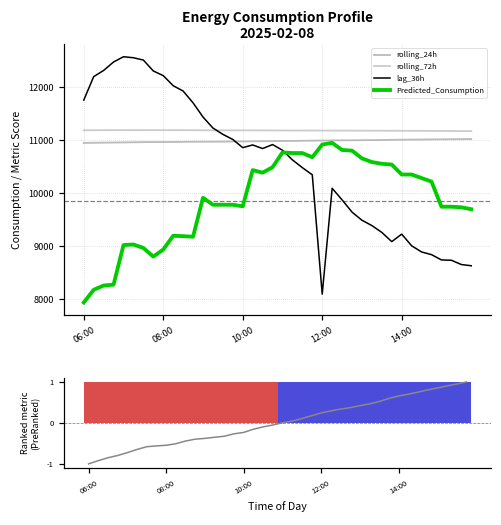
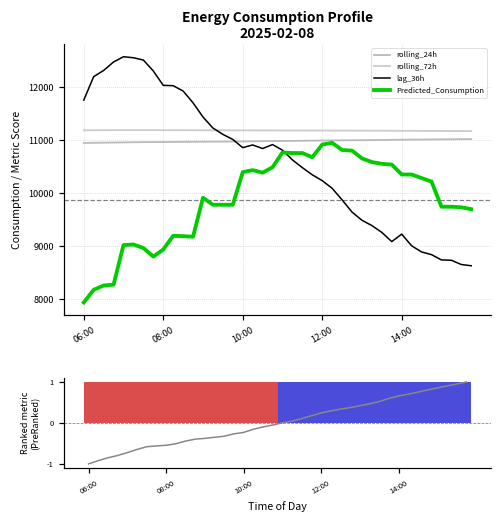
Energy Consumption Profile 2025-02-08, lag_36h, 08:00: 12200 -> 12000
Energy Consumption Profile 2025-02-08, Predicted_Consumption, 10:00: 9800 -> 10400
Energy Consumption Profile 2025-02-08, lag_36h, 12:00: 8100 -> 10200
